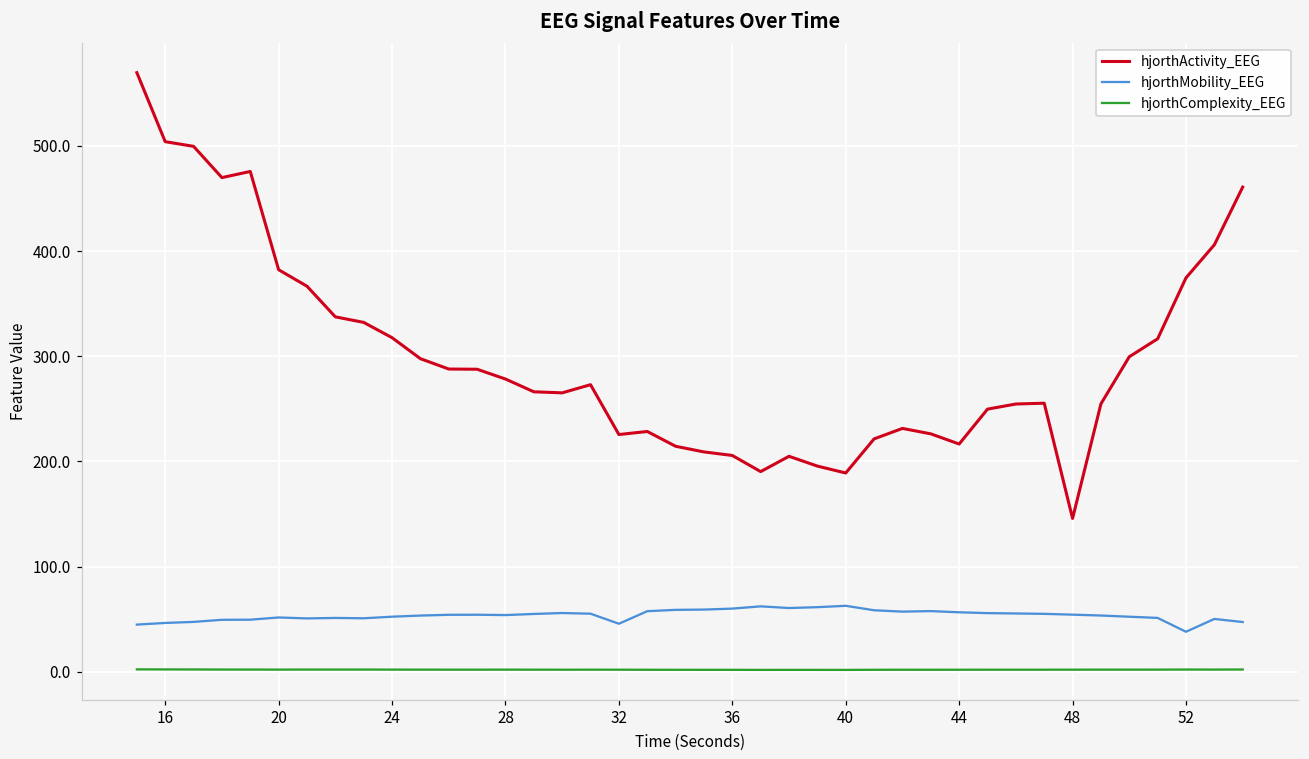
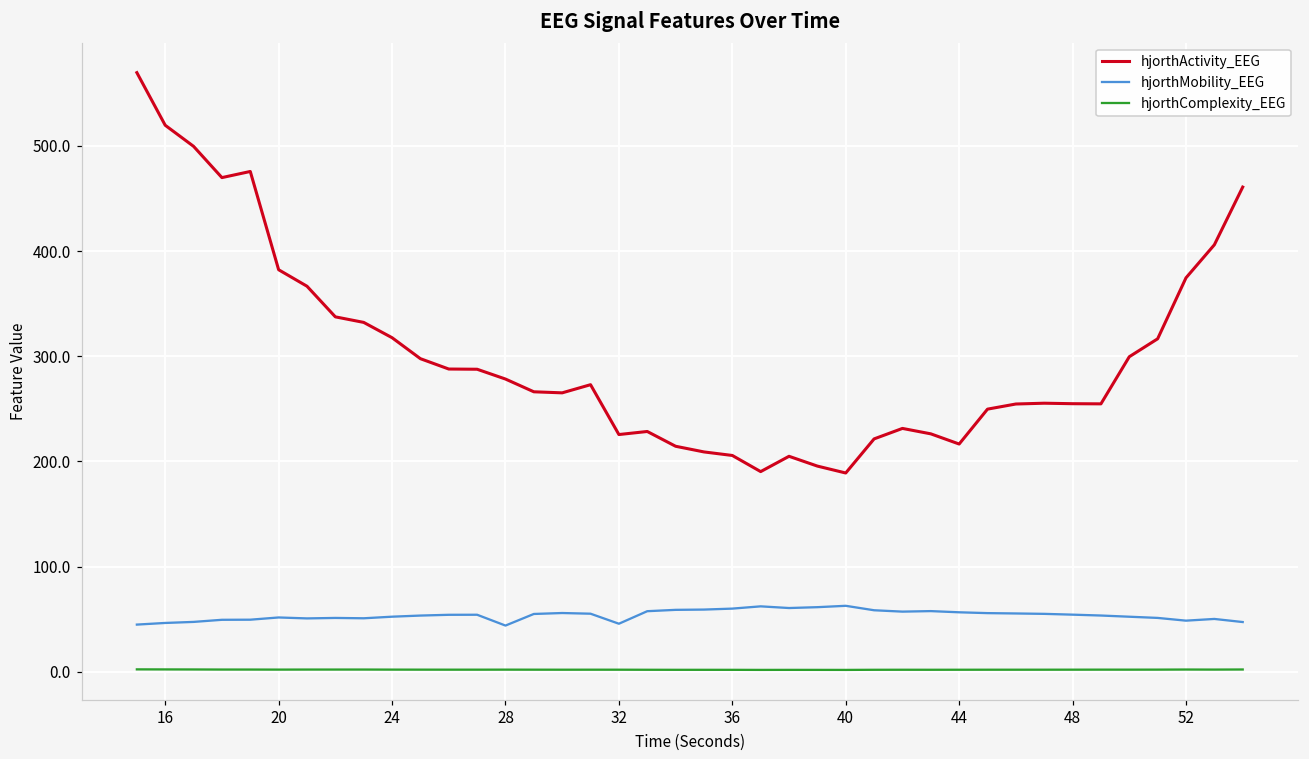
hjorthActivity_EEG, 16: 500 -> 520
hjorthMobility_EEG, 28: 50 -> 40
hjorthActivity_EEG, 48: 150 -> 250
hjorthMobility_EEG, 52: 40 -> 50
